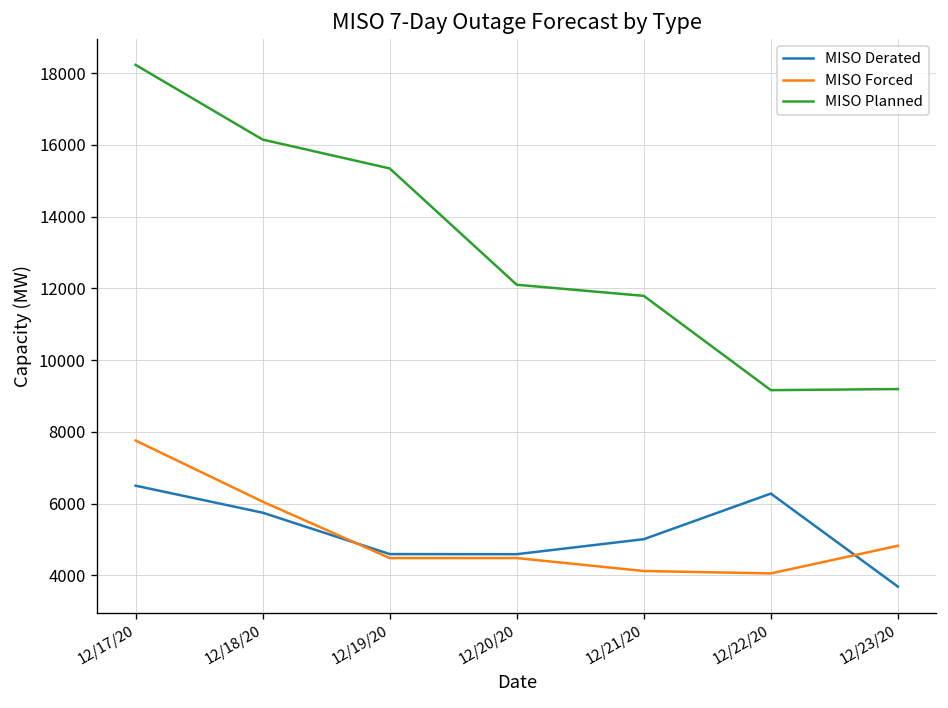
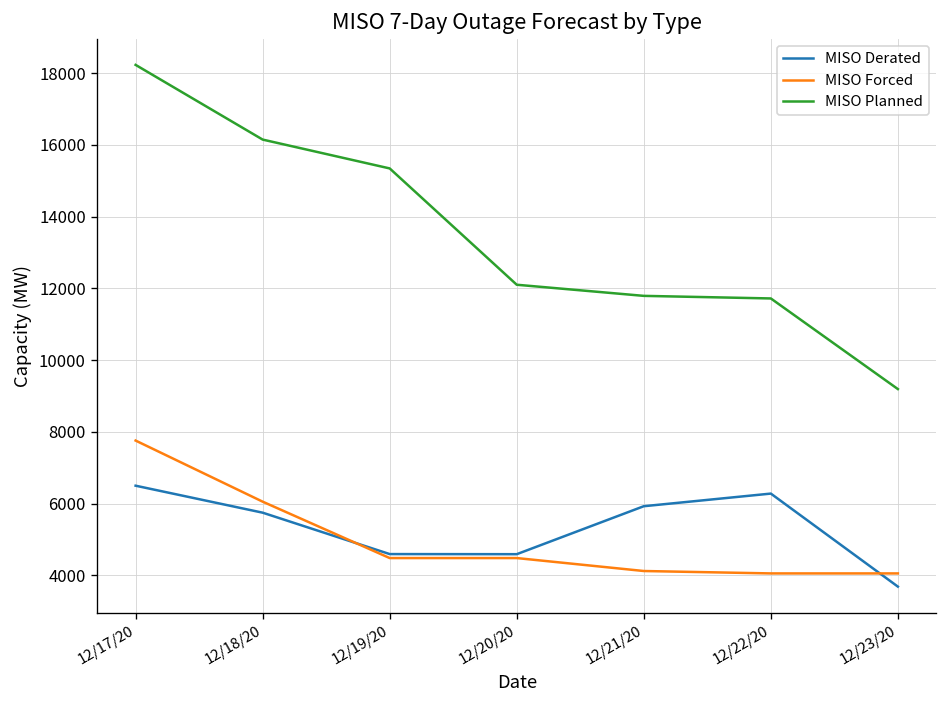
MISO Derated, 12/21/20: 5000 -> 5900
MISO Planned, 12/22/20: 9200 -> 11700
MISO Forced, 12/23/20: 4800 -> 4100
